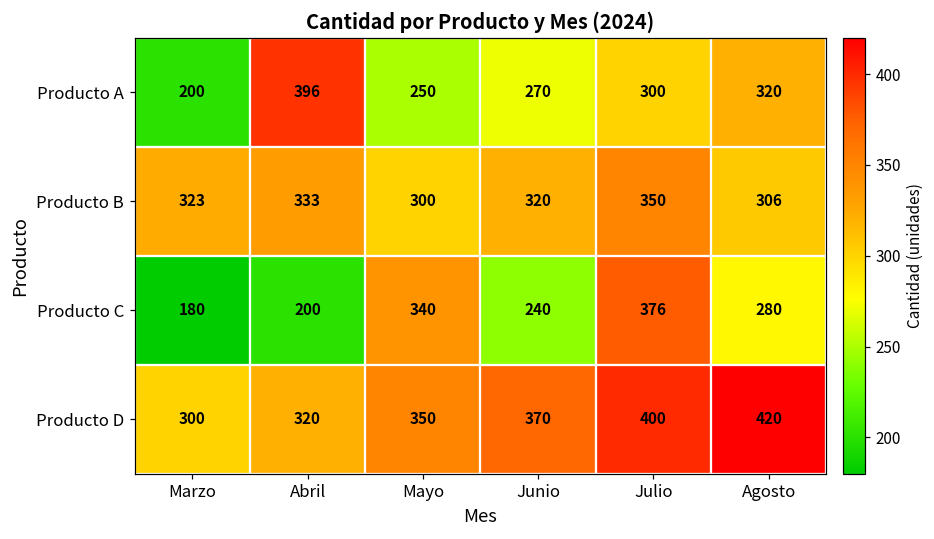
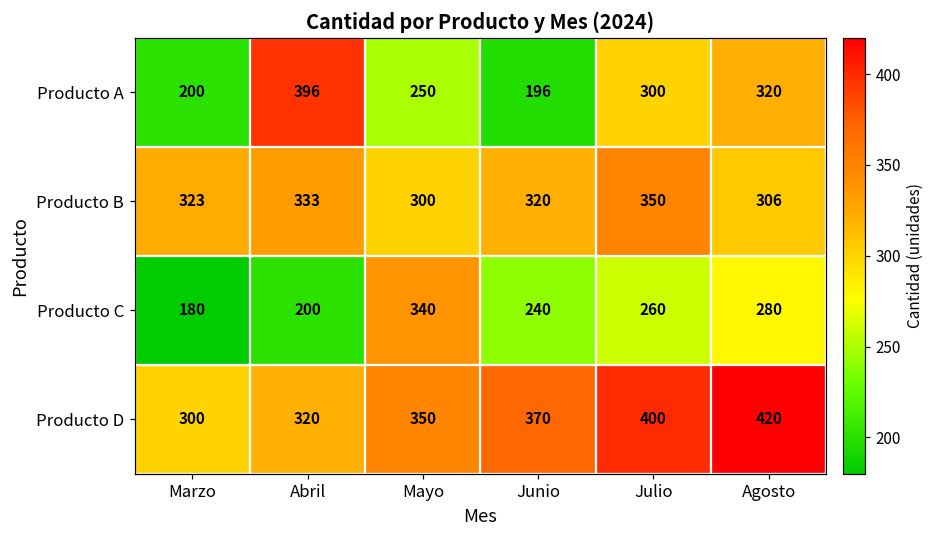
Producto A, Junio: 270 -> 196
Producto C, Julio: 376 -> 260
